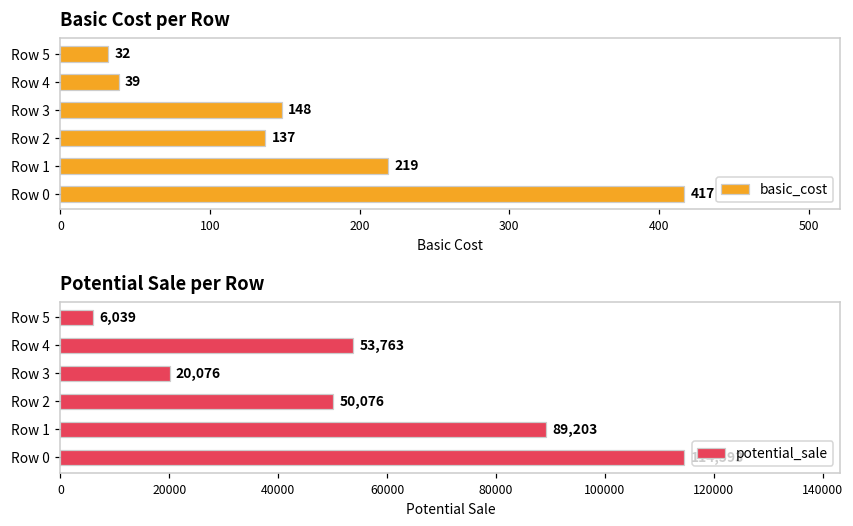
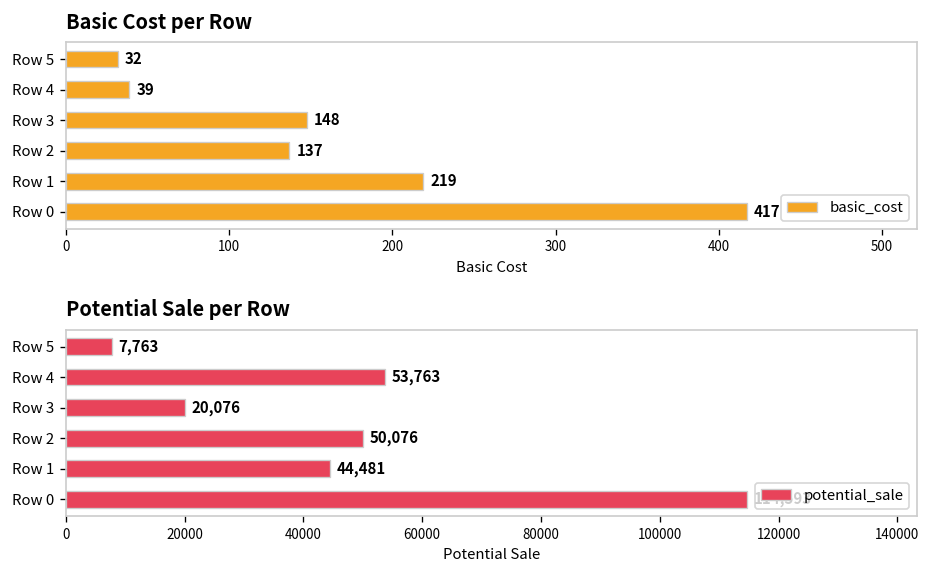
Potential Sale per Row, Row 5: 6,039 -> 7,763
Potential Sale per Row, Row 1: 89,203 -> 44,481
